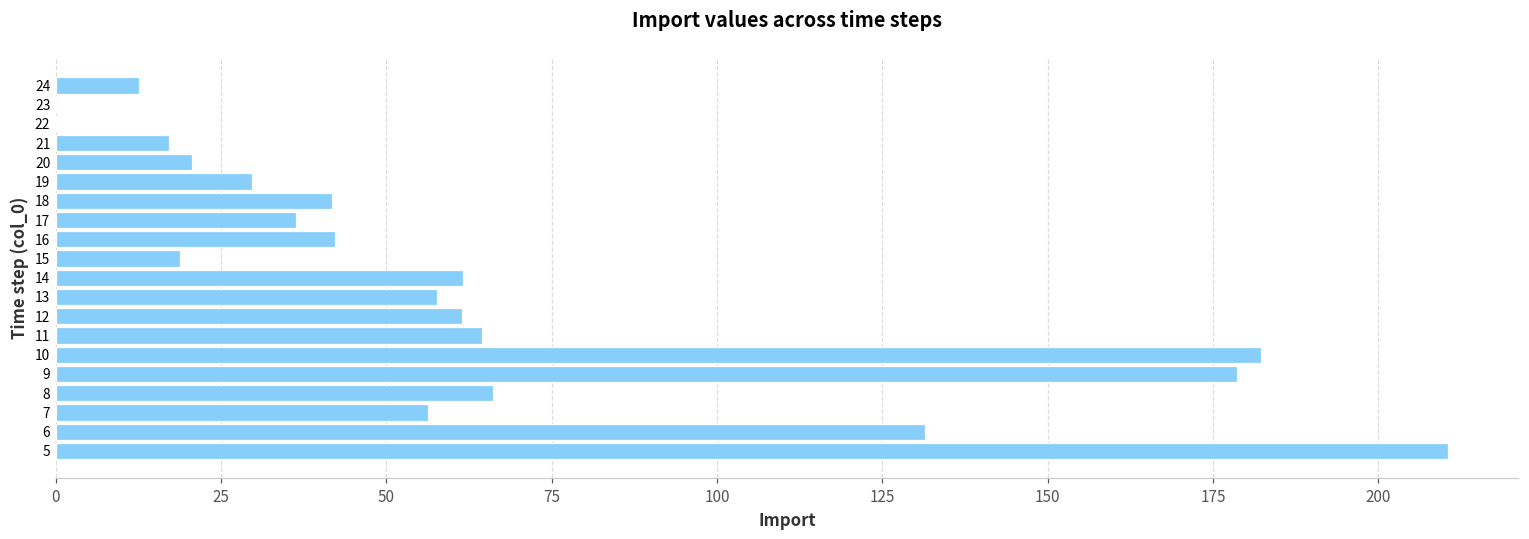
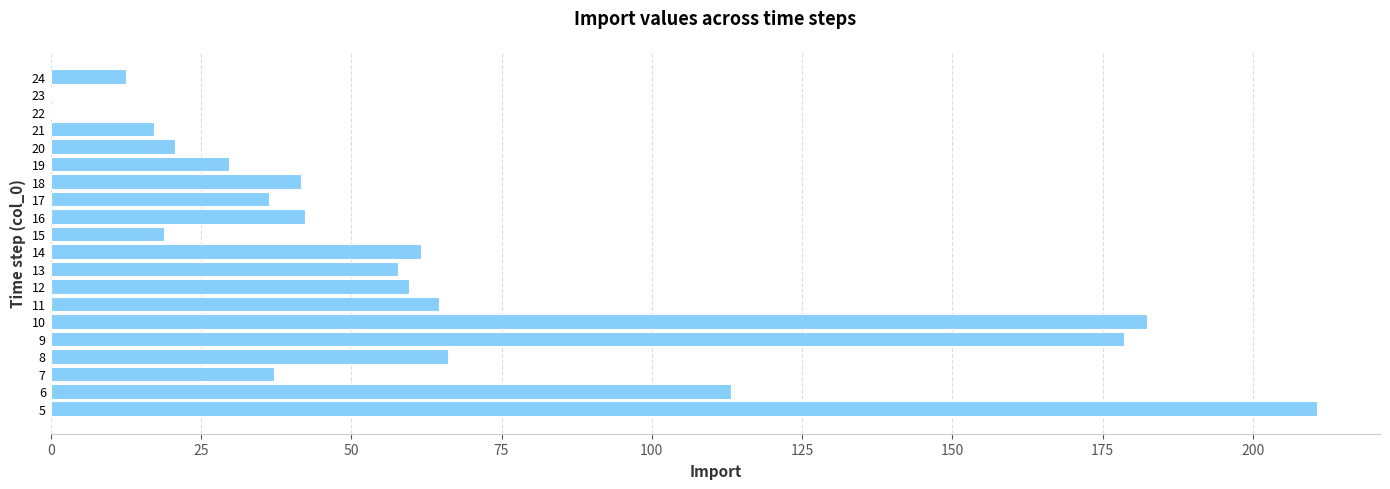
12: 61 -> 60
7: 56 -> 37
6: 131 -> 113
